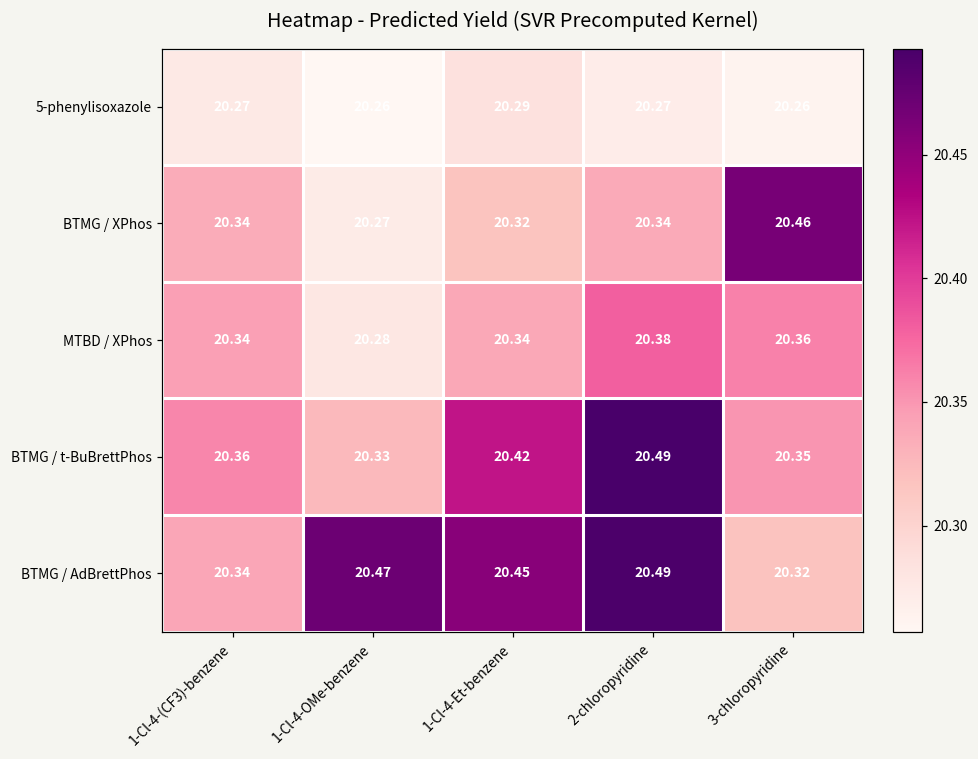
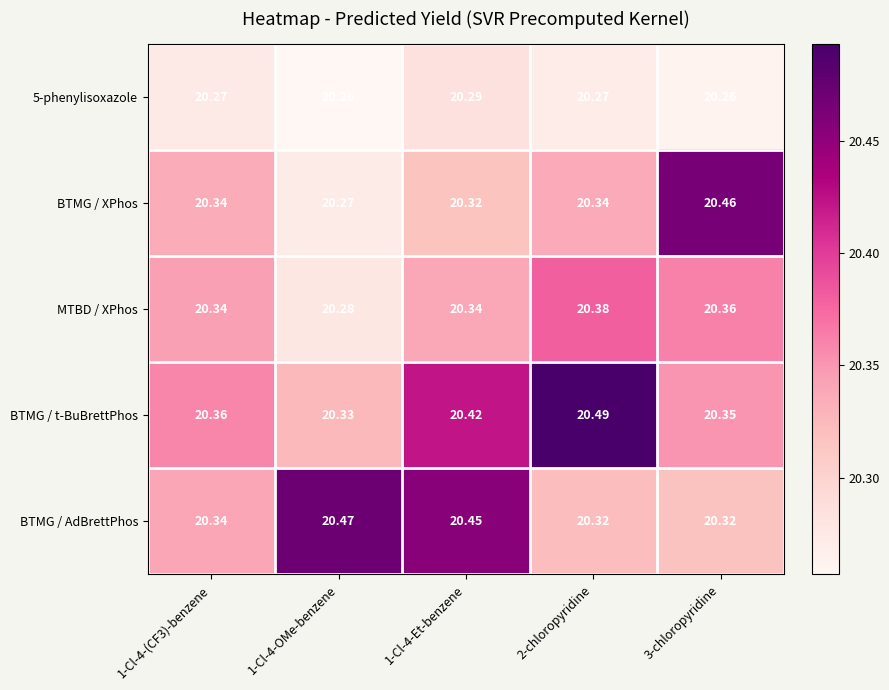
BTMG / AdBrettPhos, 2-chloropyridine: 20.49 -> 20.32
